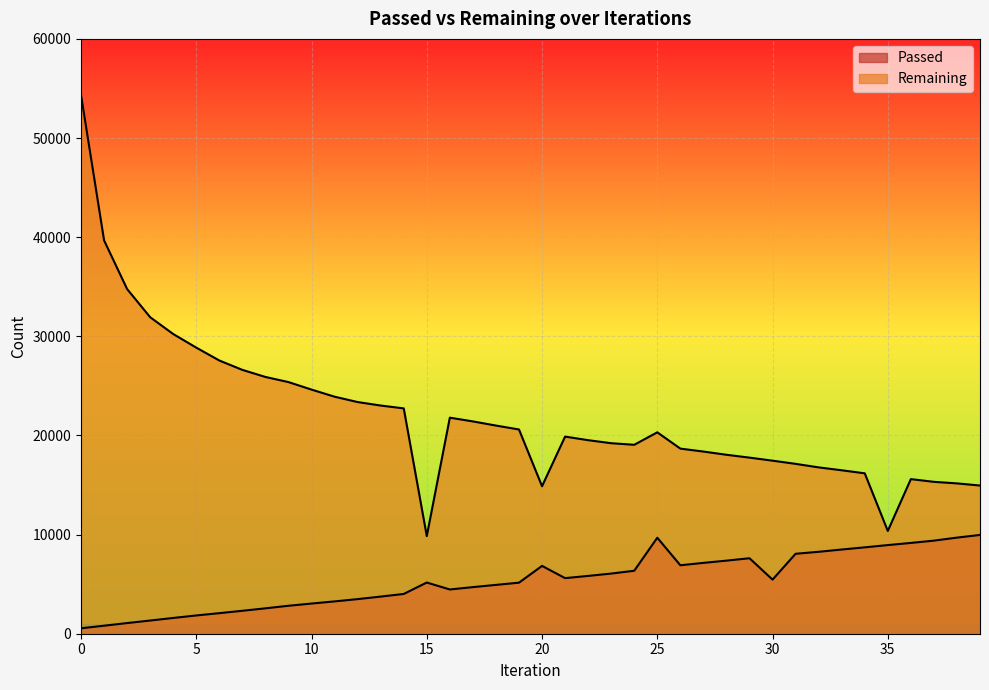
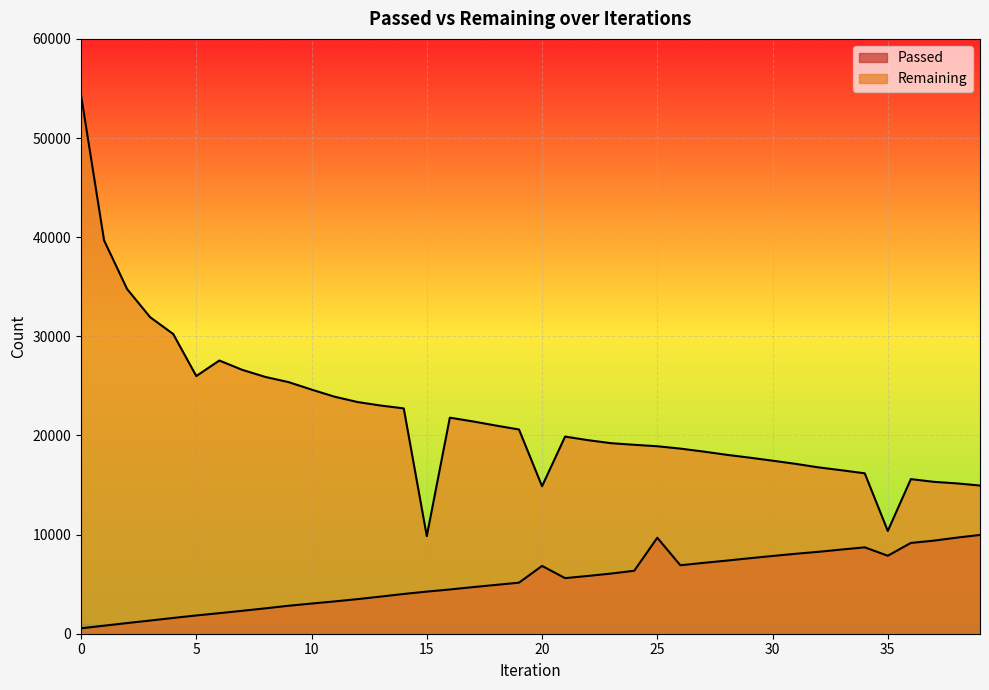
Remaining, 5: 29000 -> 26000
Passed, 15: 5000 -> 4000
Remaining, 25: 20000 -> 19000
Passed, 30: 5000 -> 8000
Passed, 35: 9000 -> 8000
